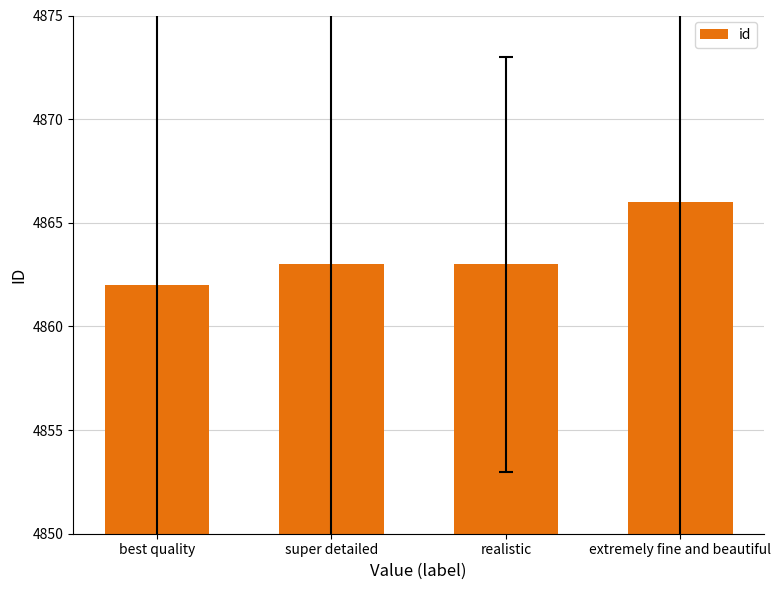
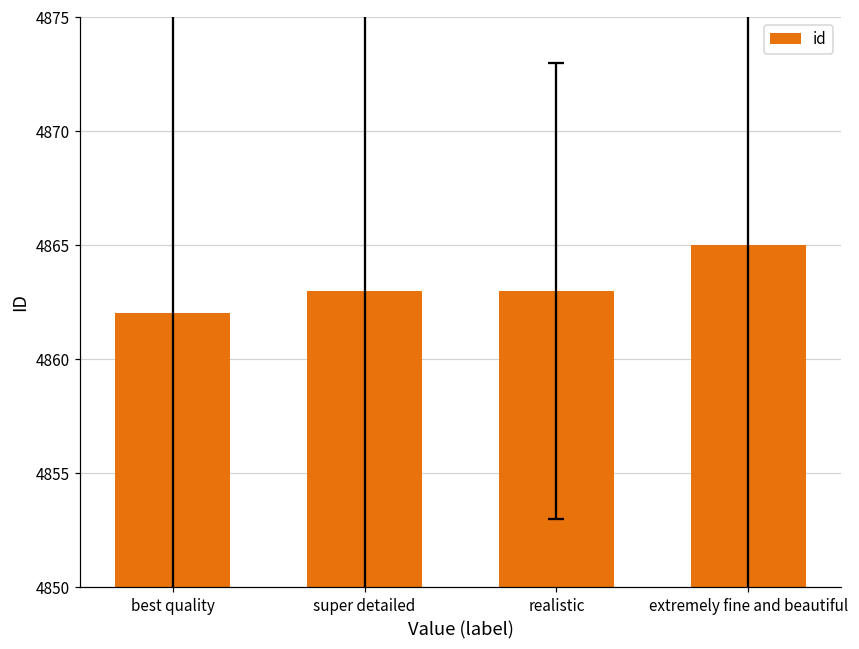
id, extremely fine and beautiful: 4866 -> 4865
